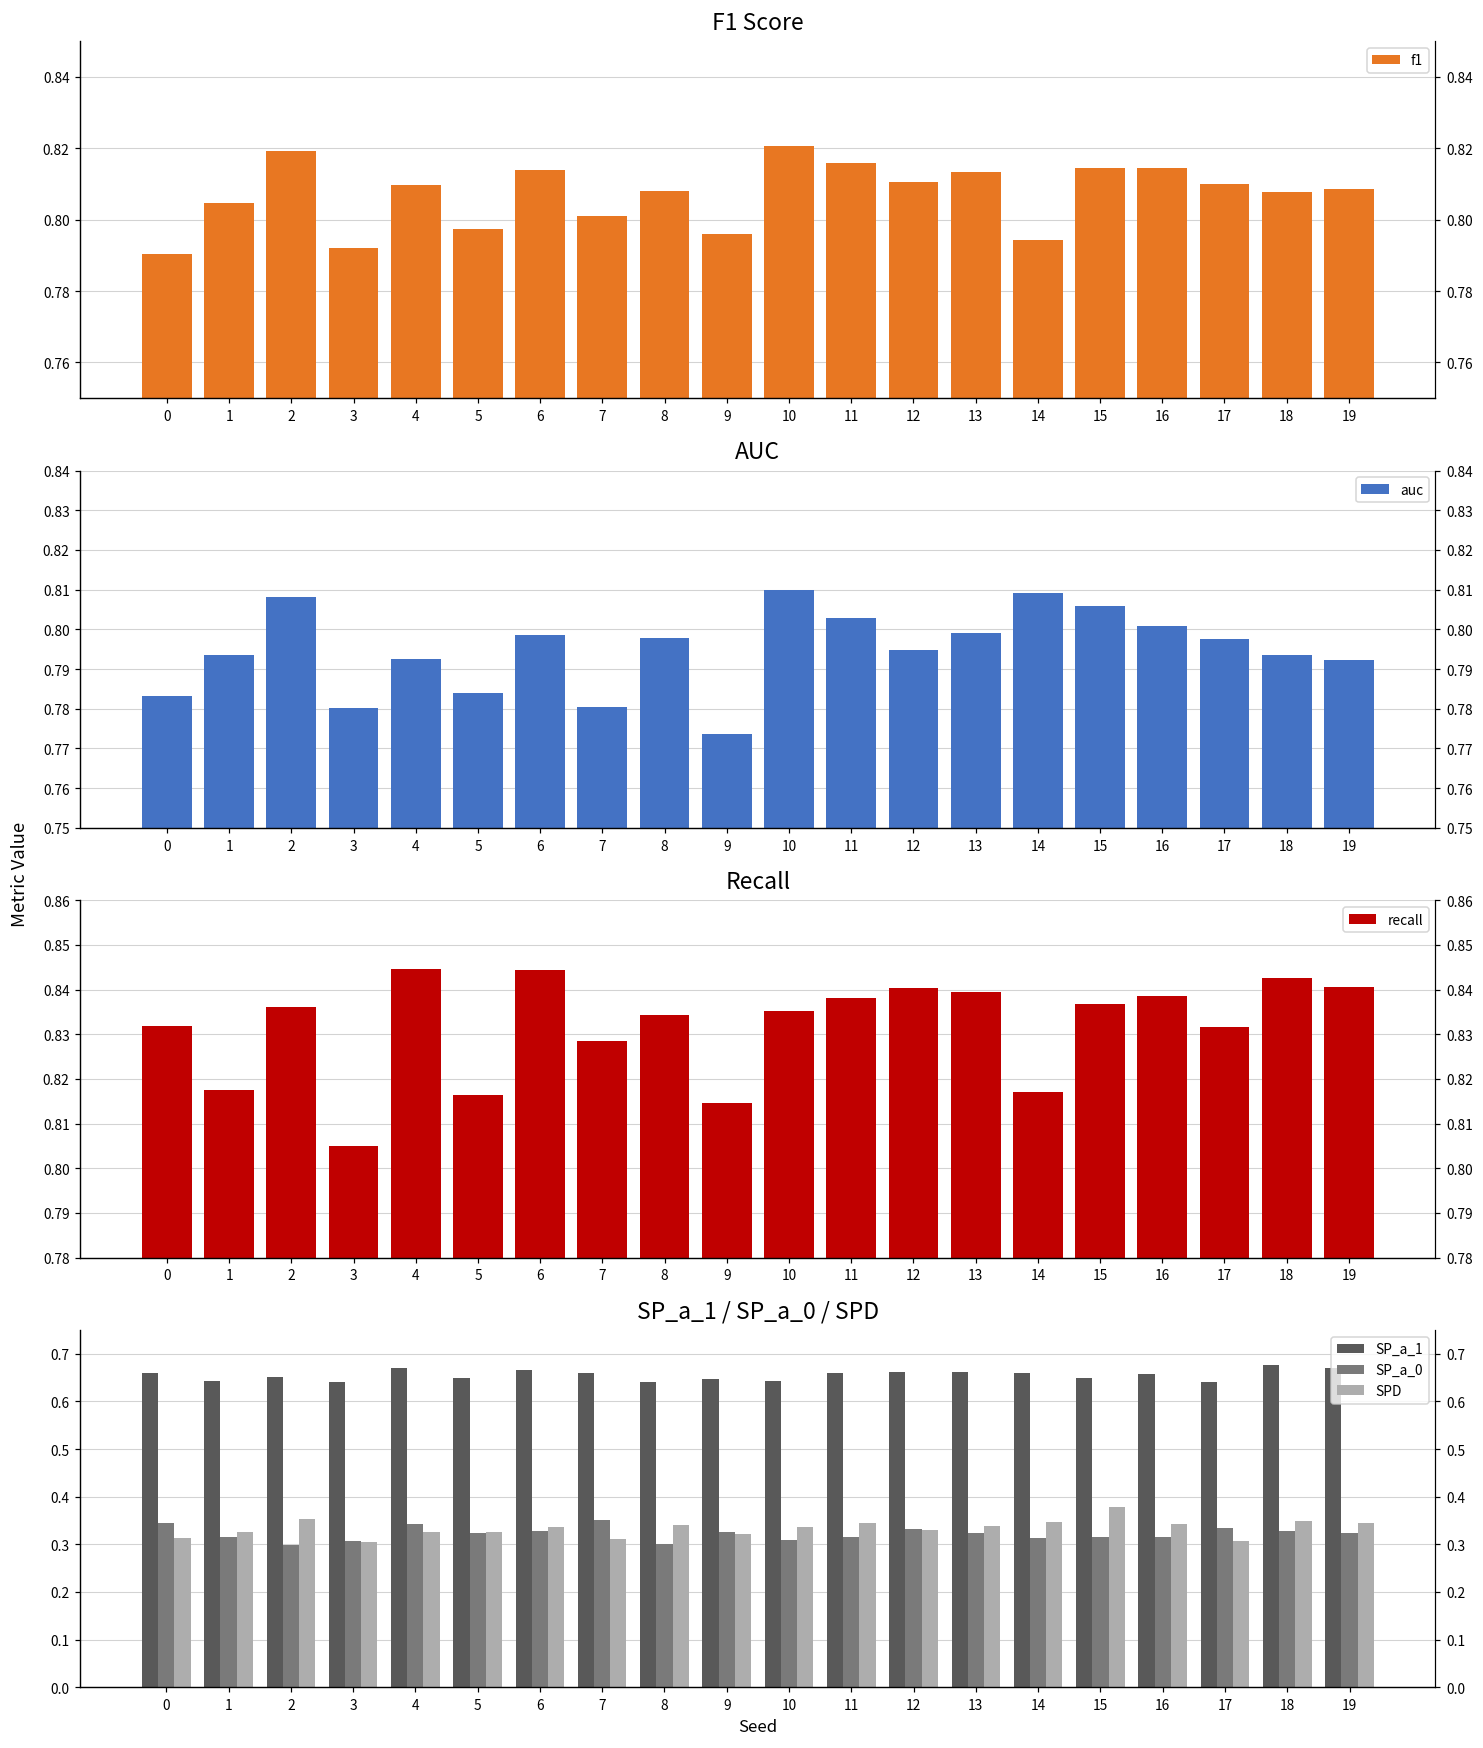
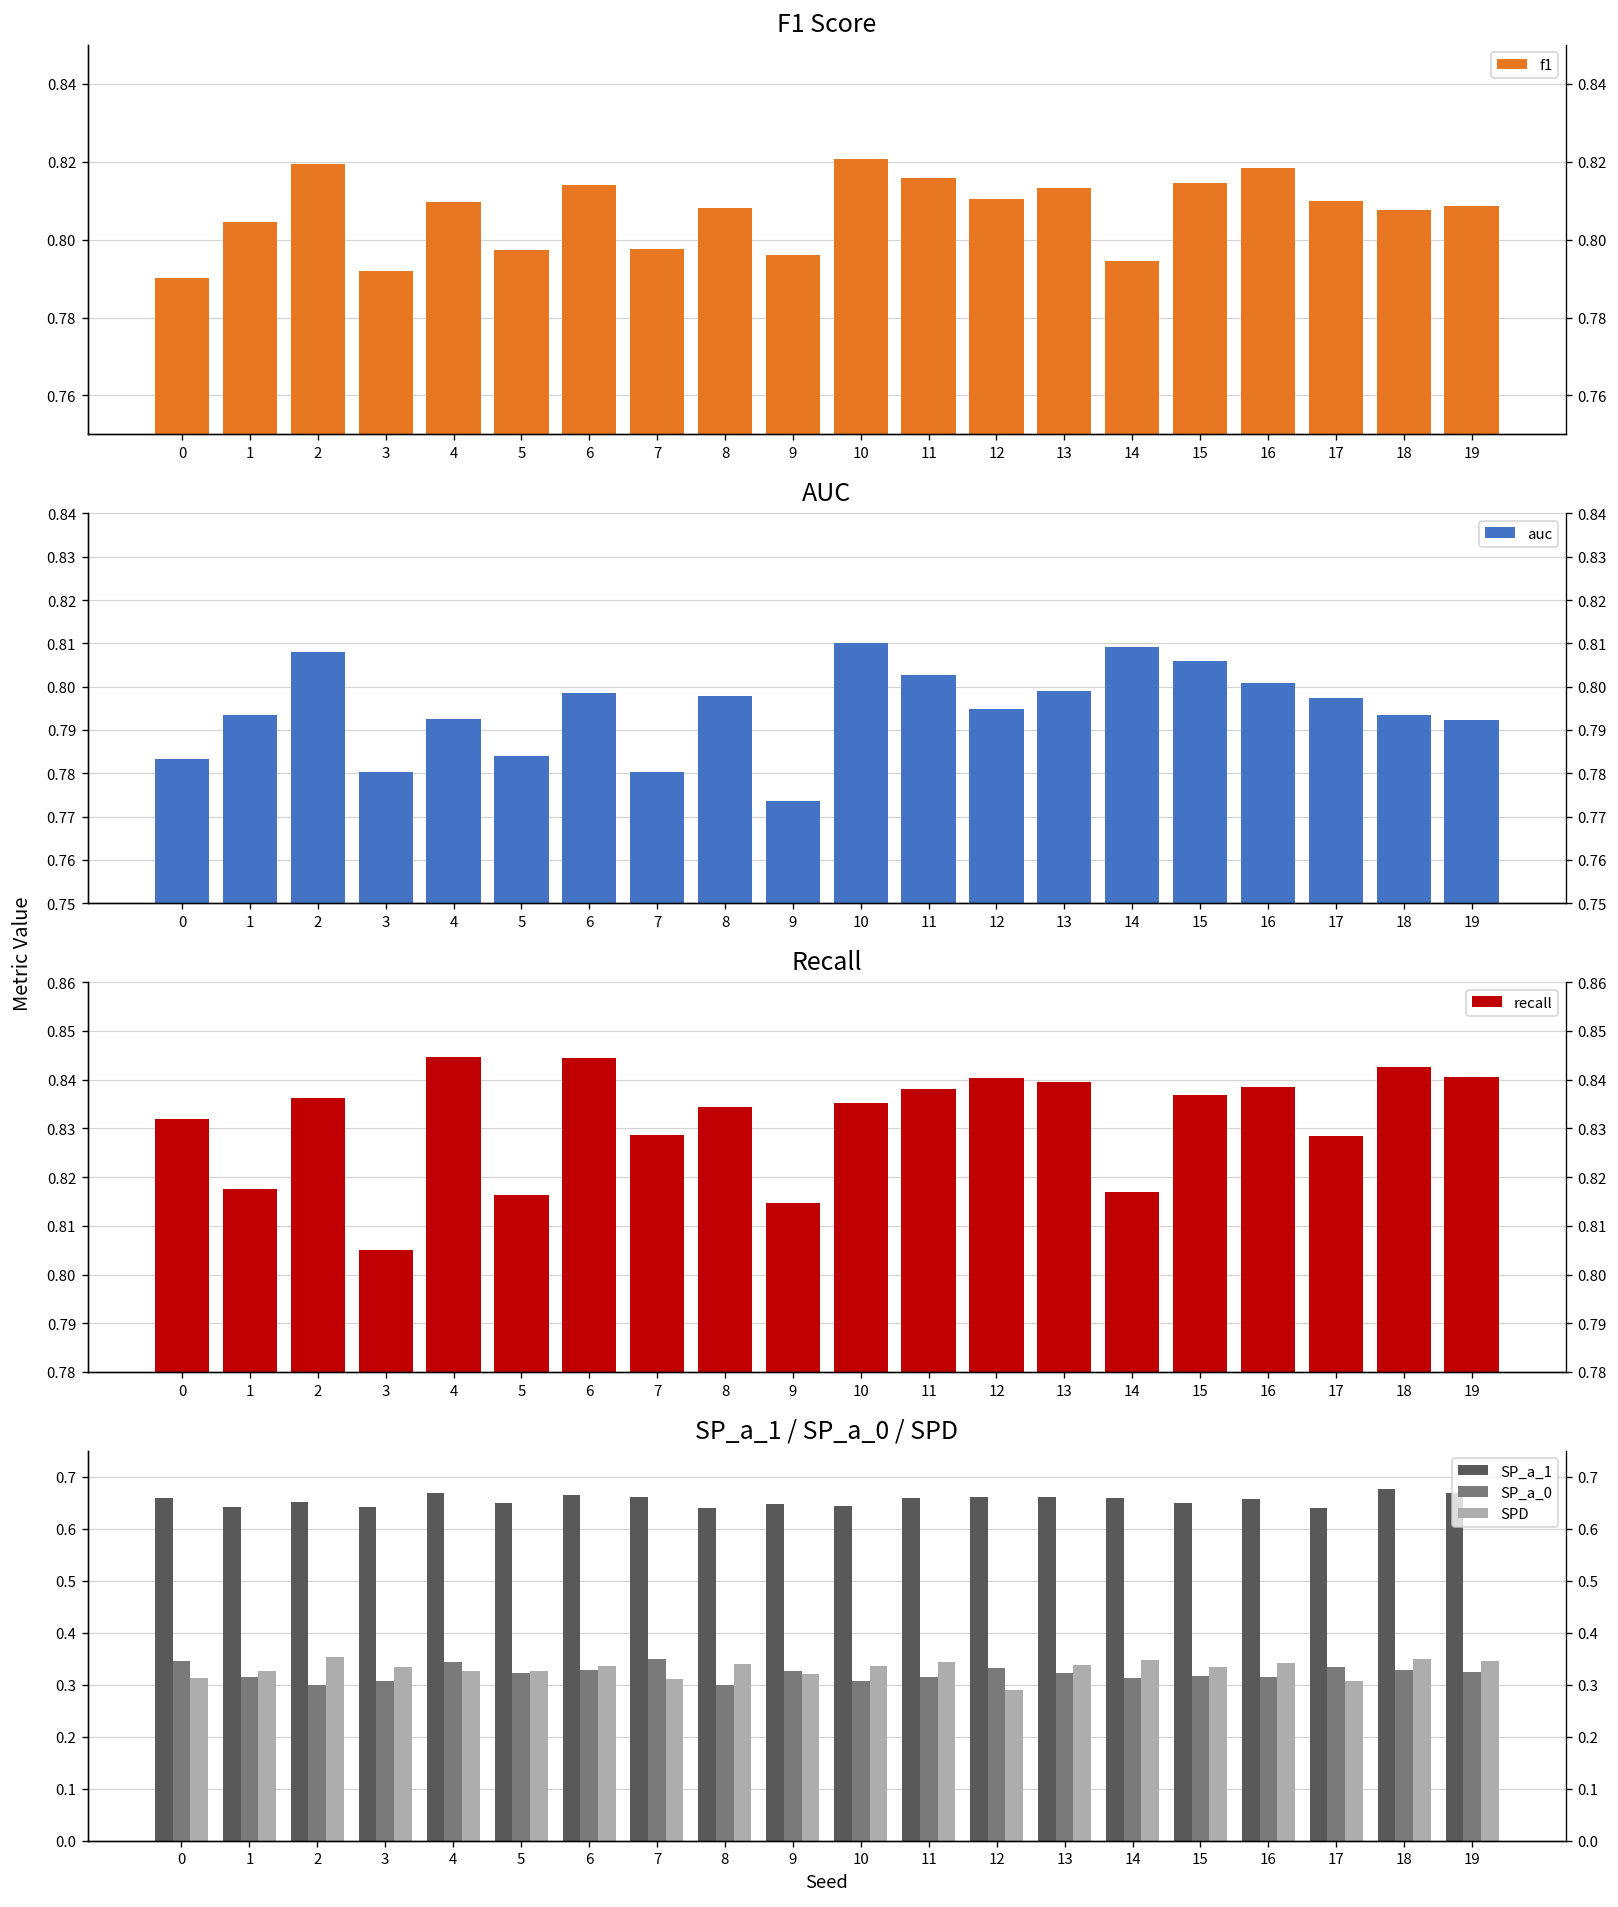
F1 Score, 7: 0.801 -> 0.797
F1 Score, 16: 0.814 -> 0.818
Recall, 17: 0.832 -> 0.828
SP_a_1 / SP_a_0 / SPD, SPD, 3: 0.30 -> 0.33
SP_a_1 / SP_a_0 / SPD, SPD, 12: 0.33 -> 0.29
SP_a_1 / SP_a_0 / SPD, SPD, 15: 0.38 -> 0.33
